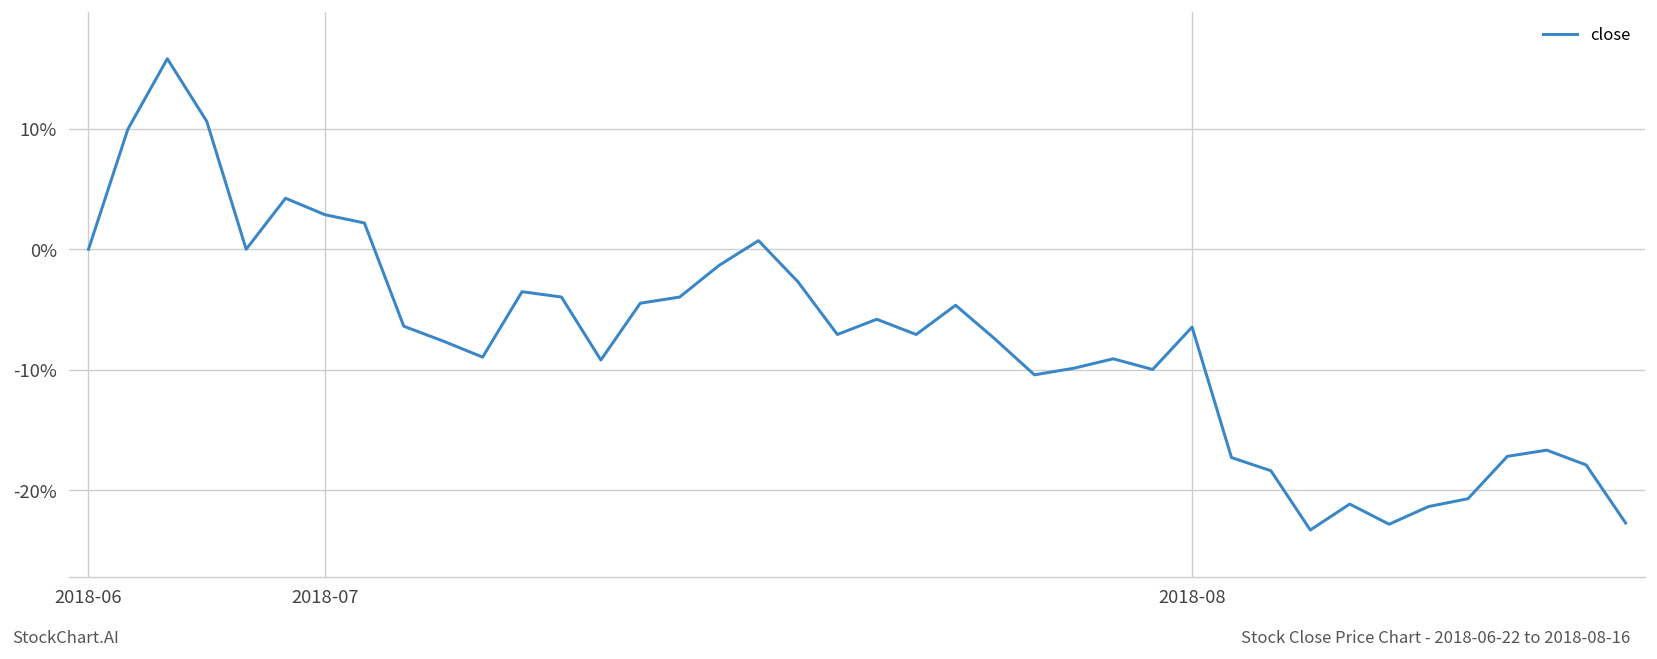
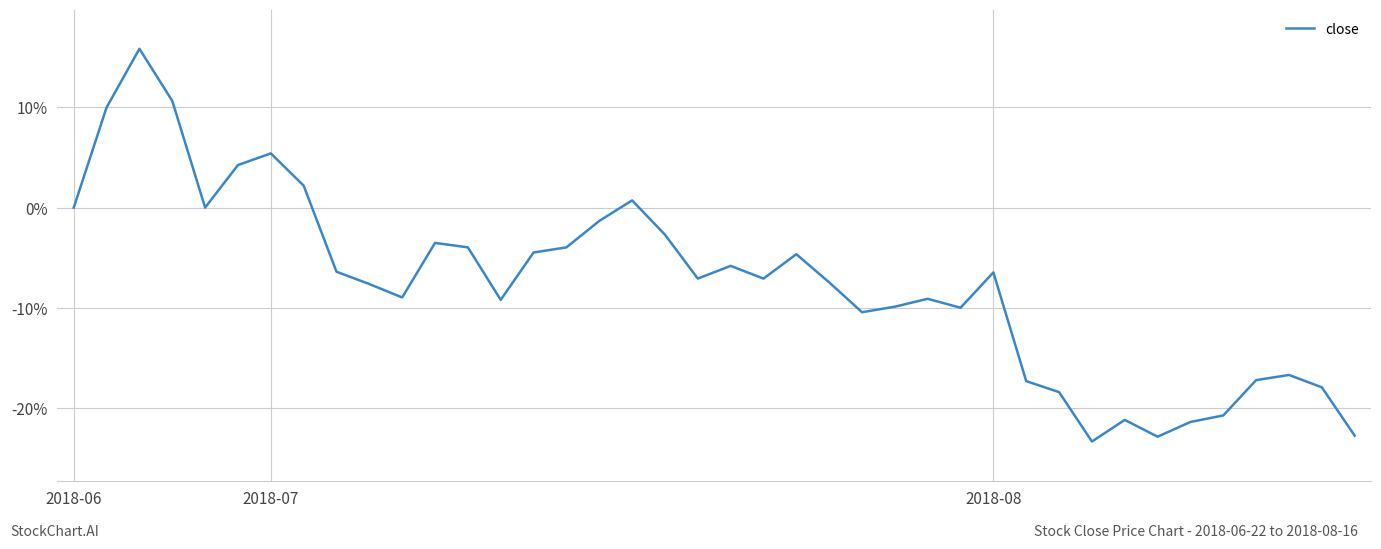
2018-07: 2.9% -> 5.4%
